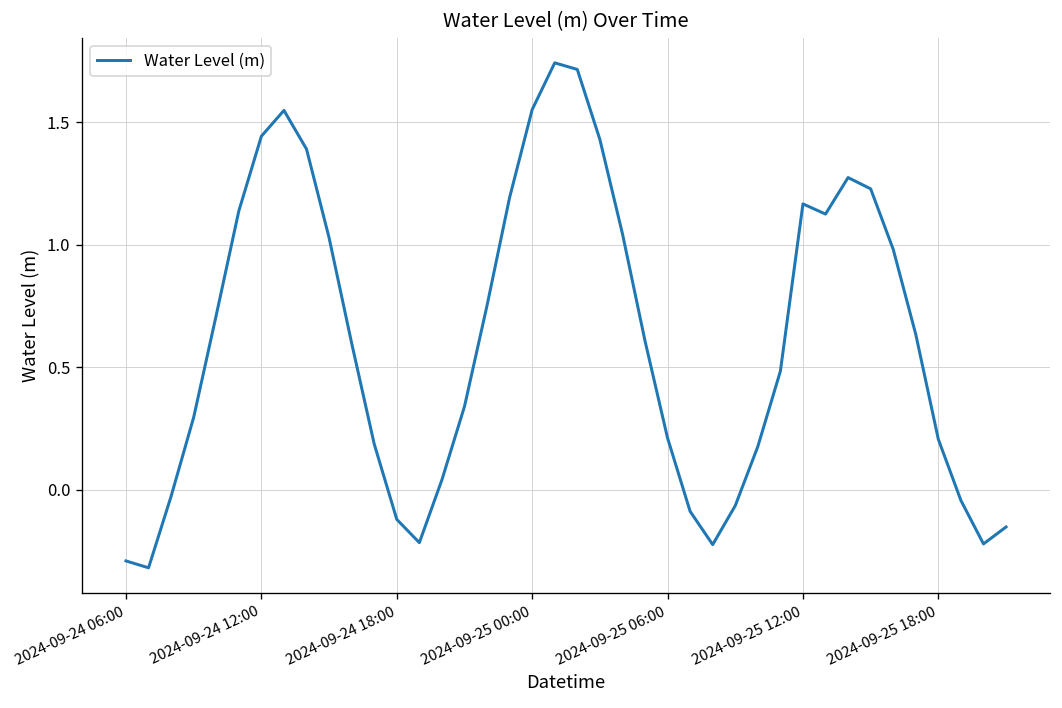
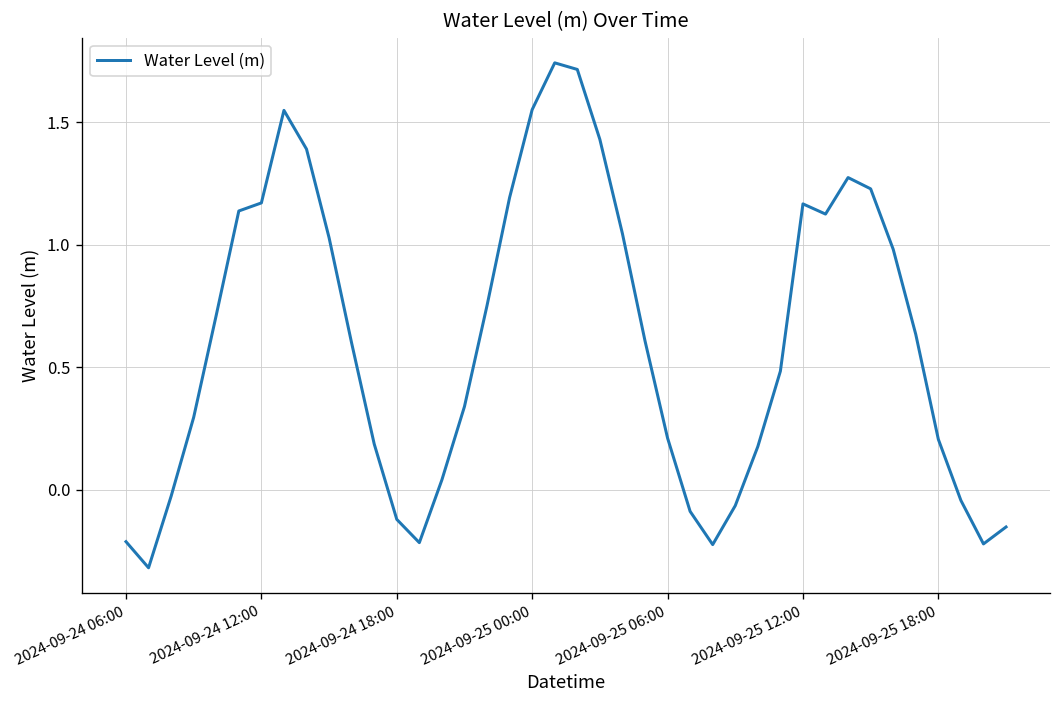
2024-09-24 06:00: -0.29 -> -0.21
2024-09-24 12:00: 1.44 -> 1.17
